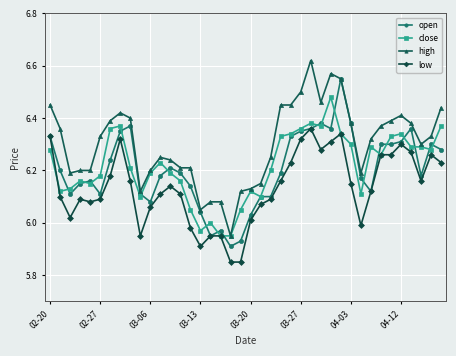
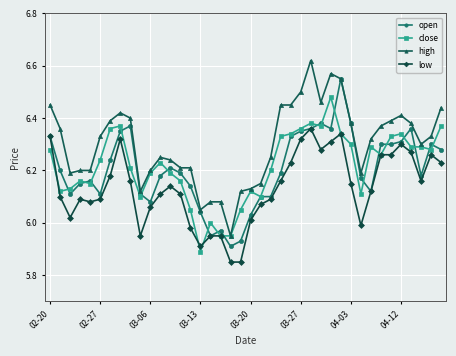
close, 02-27: 6.18 -> 6.24
close, 03-13: 5.97 -> 5.89
